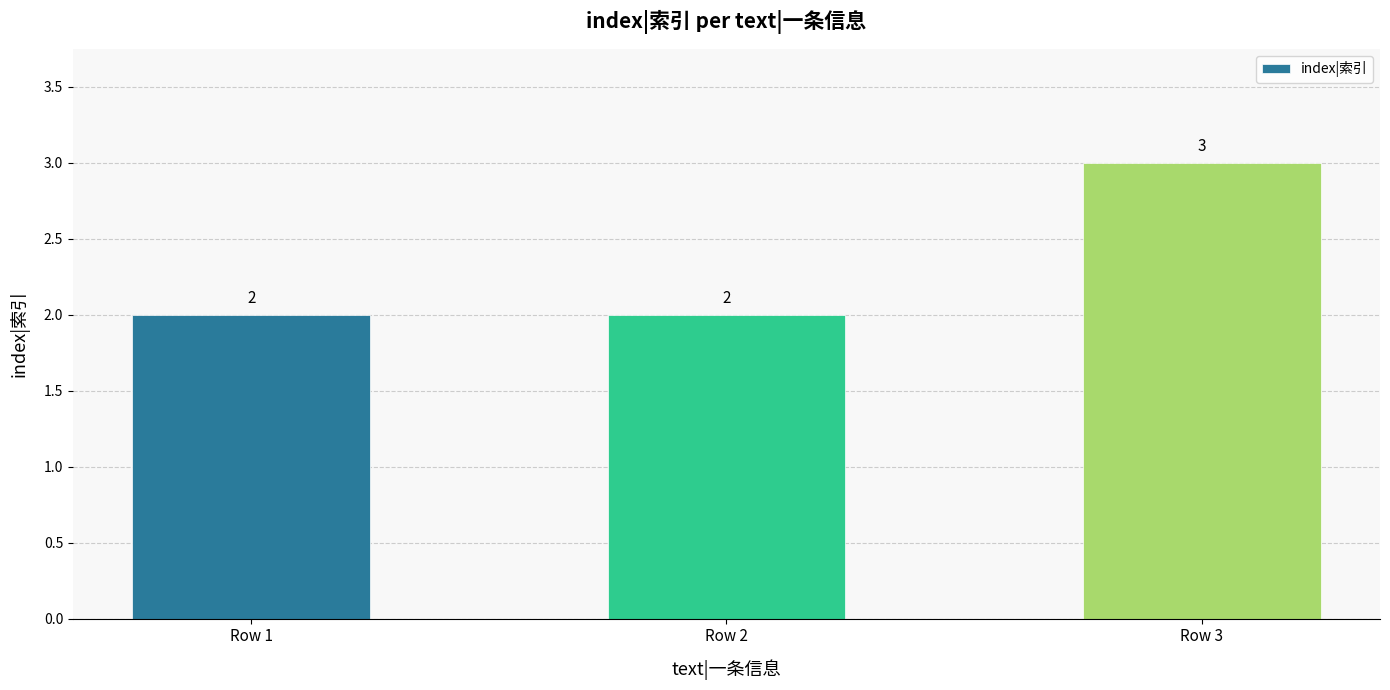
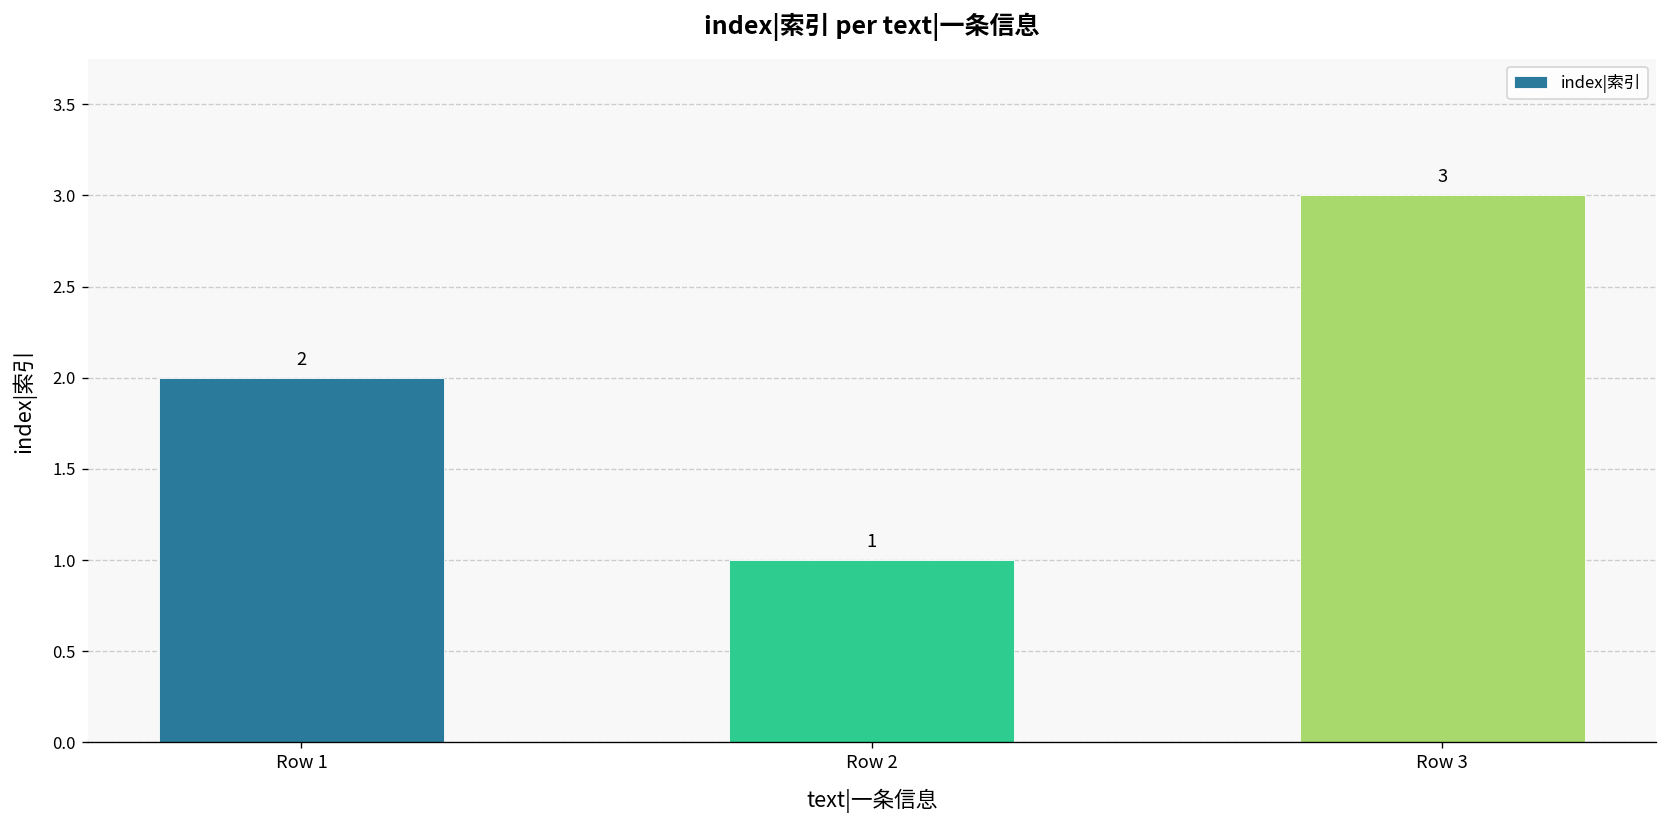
Row 2: 2 -> 1
